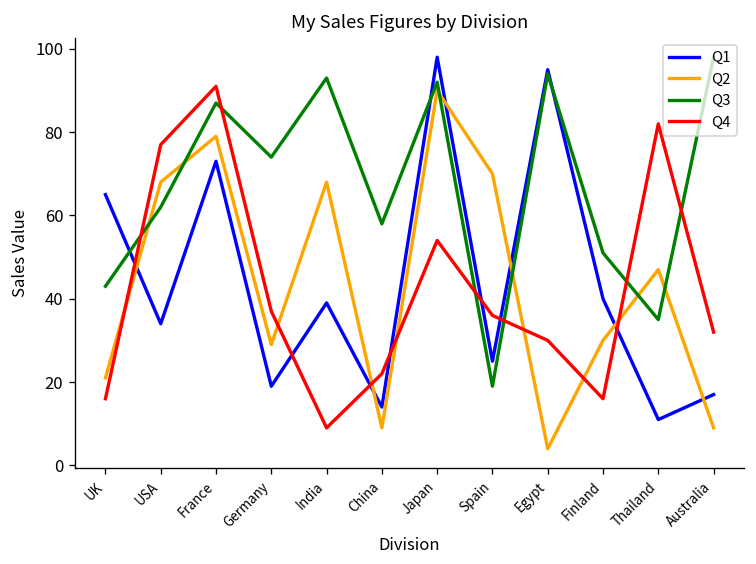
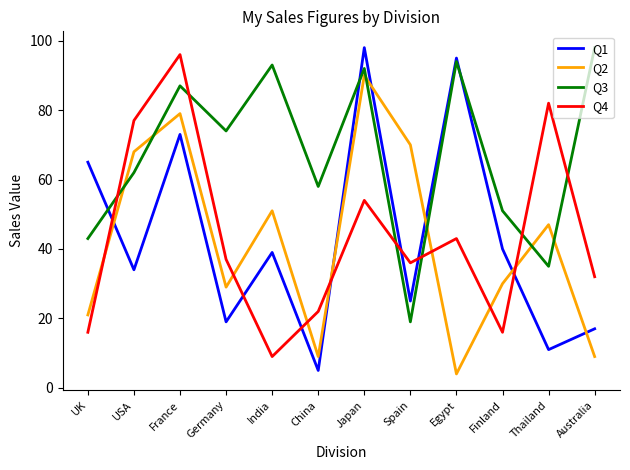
Q4, France: 91 -> 96
Q2, India: 68 -> 51
Q1, China: 14 -> 5
Q4, Egypt: 30 -> 43
